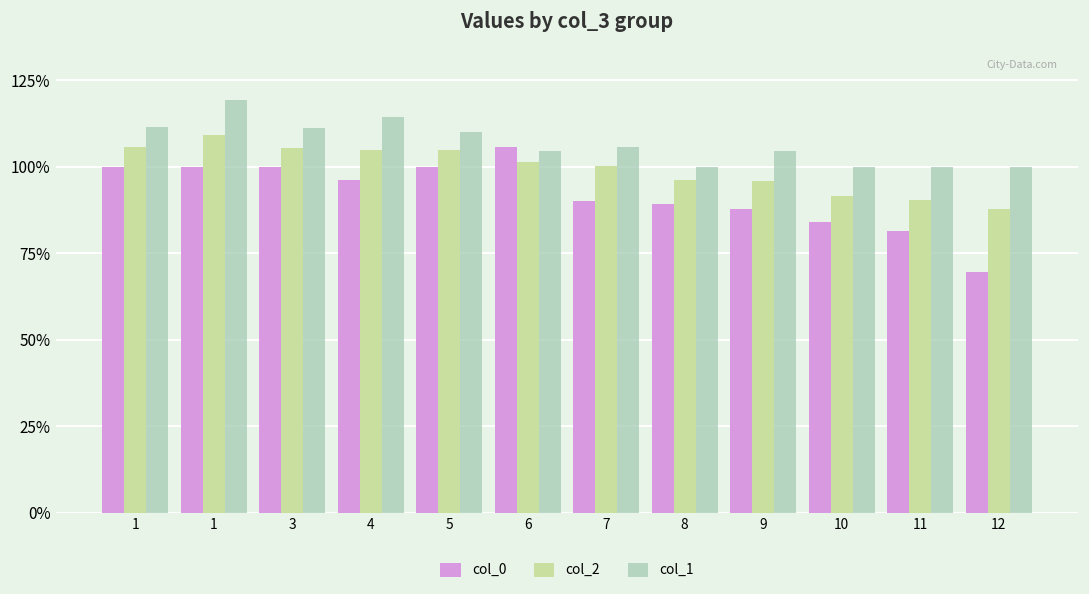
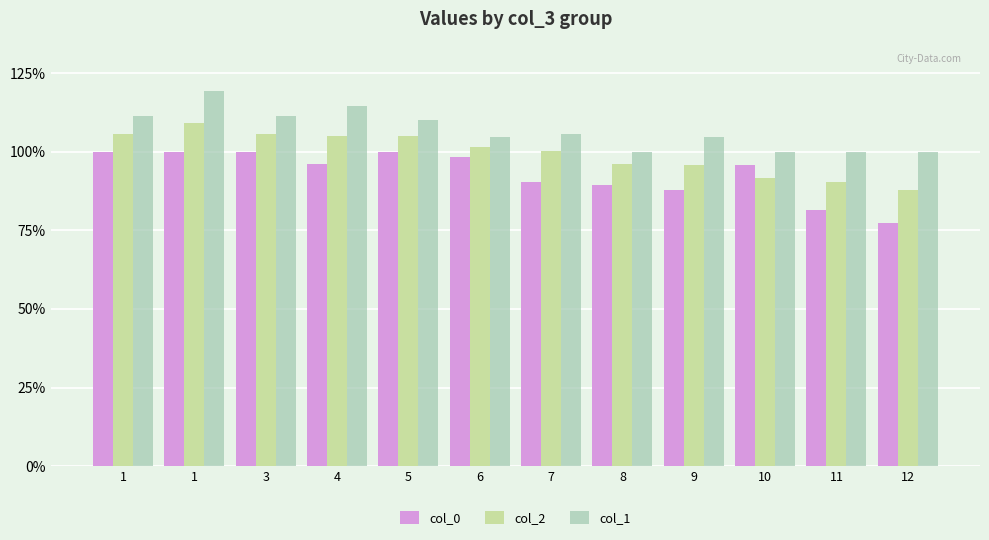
col_0, 6: 106% -> 98%
col_0, 10: 84% -> 96%
col_0, 12: 70% -> 77%
